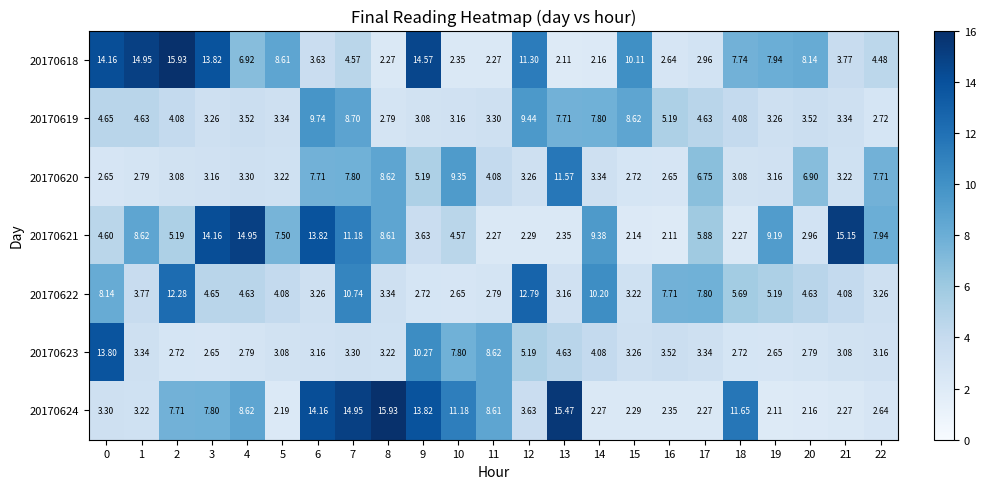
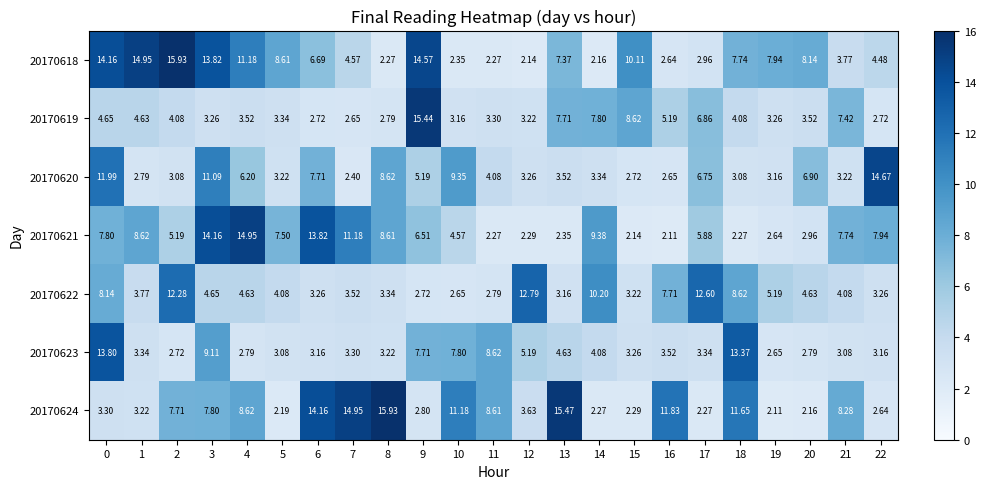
20170618, 4: 6.92 -> 11.18
20170618, 6: 3.63 -> 6.69
20170618, 12: 11.30 -> 2.14
20170618, 13: 2.11 -> 7.37
20170619, 6: 9.74 -> 2.72
20170619, 7: 8.70 -> 2.65
20170619, 9: 3.08 -> 15.44
20170619, 12: 9.44 -> 3.22
20170619, 17: 4.63 -> 6.86
20170619, 21: 3.34 -> 7.42
20170620, 0: 2.65 -> 11.99
20170620, 3: 3.16 -> 11.09
20170620, 4: 3.30 -> 6.20
20170620, 7: 7.80 -> 2.40
20170620, 13: 11.57 -> 3.52
20170620, 22: 7.71 -> 14.67
20170621, 0: 4.60 -> 7.80
20170621, 9: 3.63 -> 6.51
20170621, 19: 9.19 -> 2.64
20170621, 21: 15.15 -> 7.74
20170622, 7: 10.74 -> 3.52
20170622, 17: 7.80 -> 12.60
20170622, 18: 5.69 -> 8.62
20170623, 3: 2.65 -> 9.11
20170623, 9: 10.27 -> 7.71
20170623, 18: 2.72 -> 13.37
20170624, 9: 13.82 -> 2.80
20170624, 16: 2.35 -> 11.83
20170624, 21: 2.27 -> 8.28
